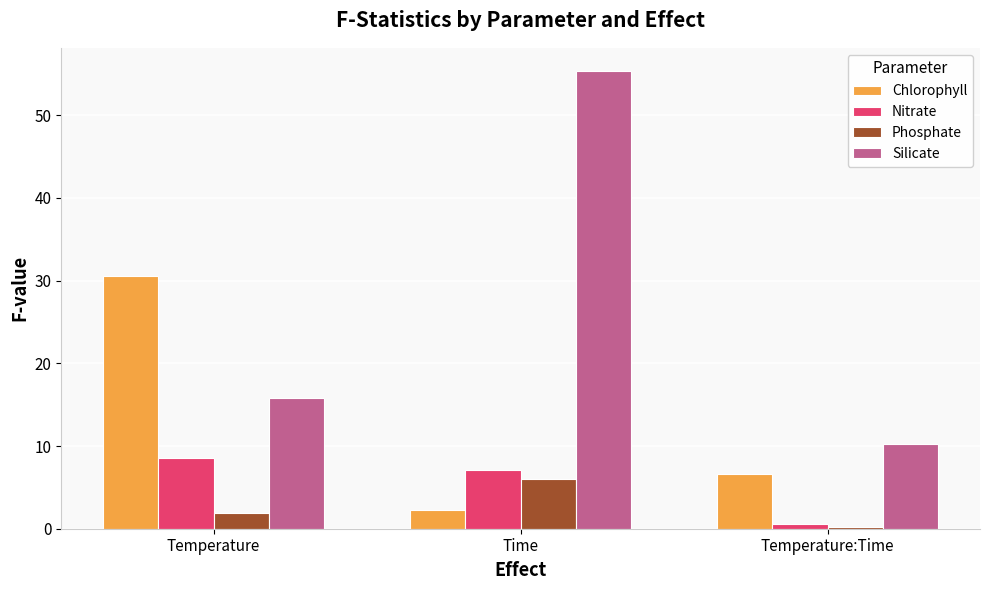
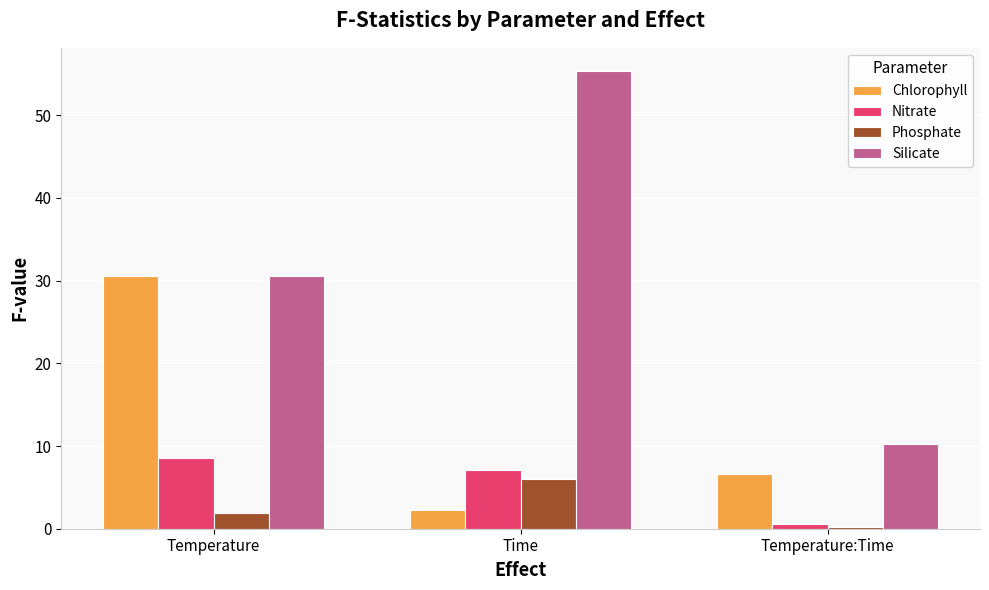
Silicate, Temperature: 16 -> 31
